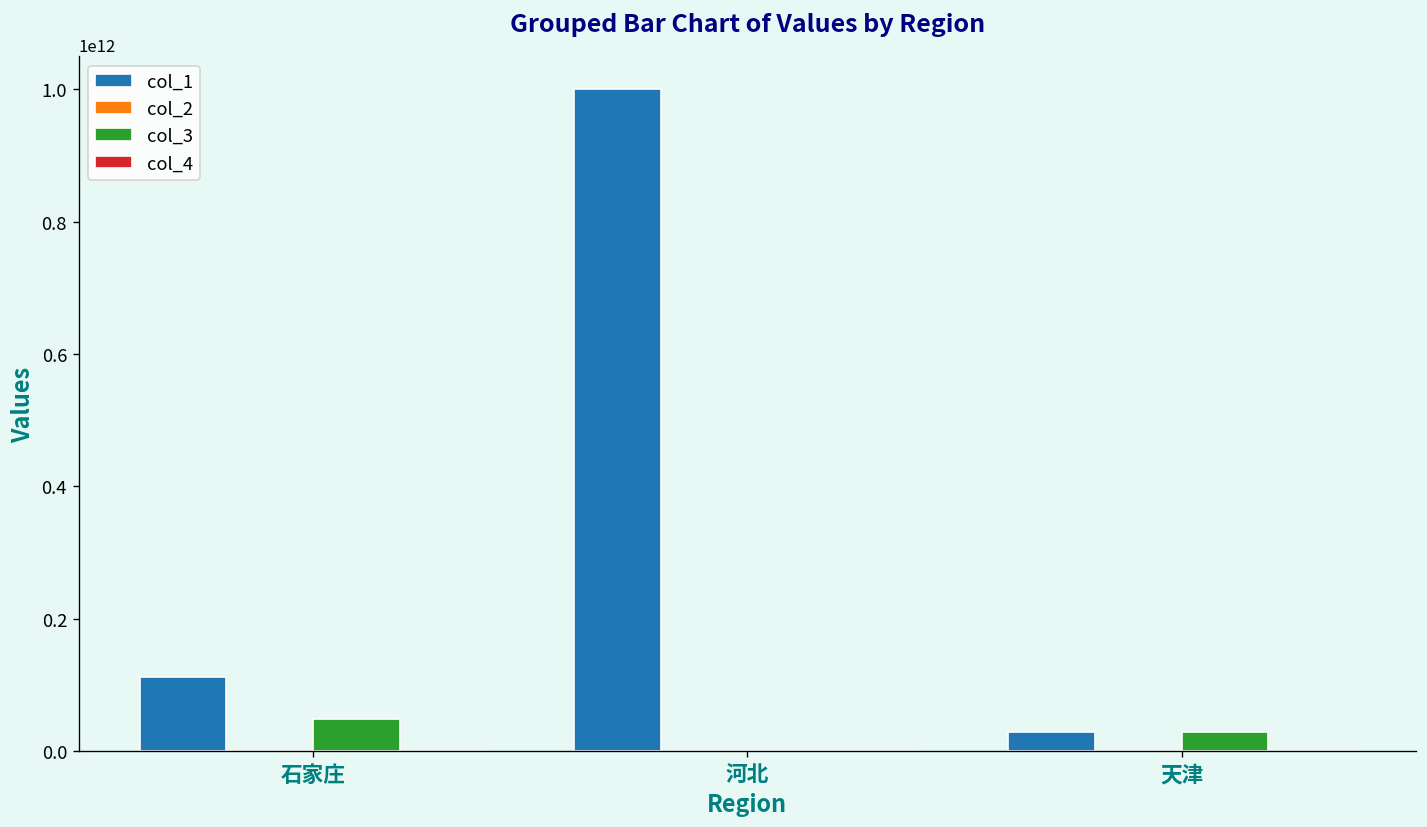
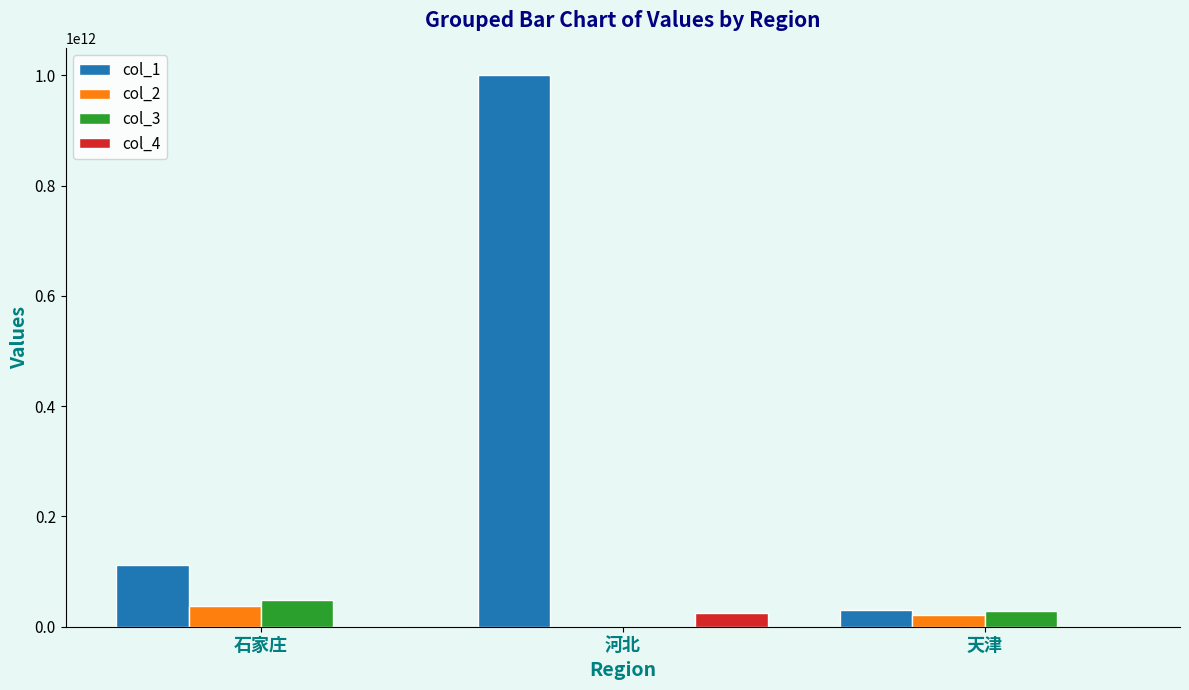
col_2, 石家庄: 0 -> 40000000000
col_4, 河北: 0 -> 20000000000
col_2, 天津: 0 -> 20000000000
